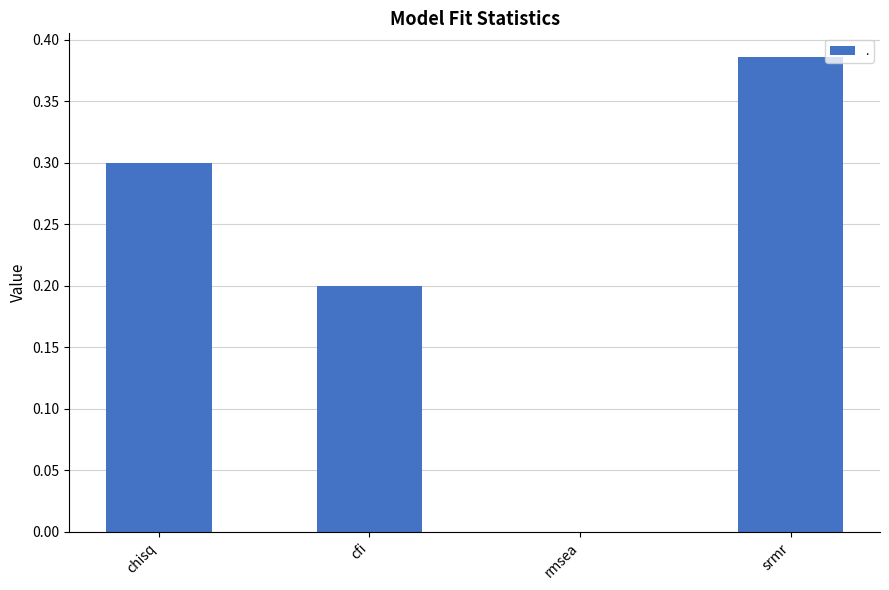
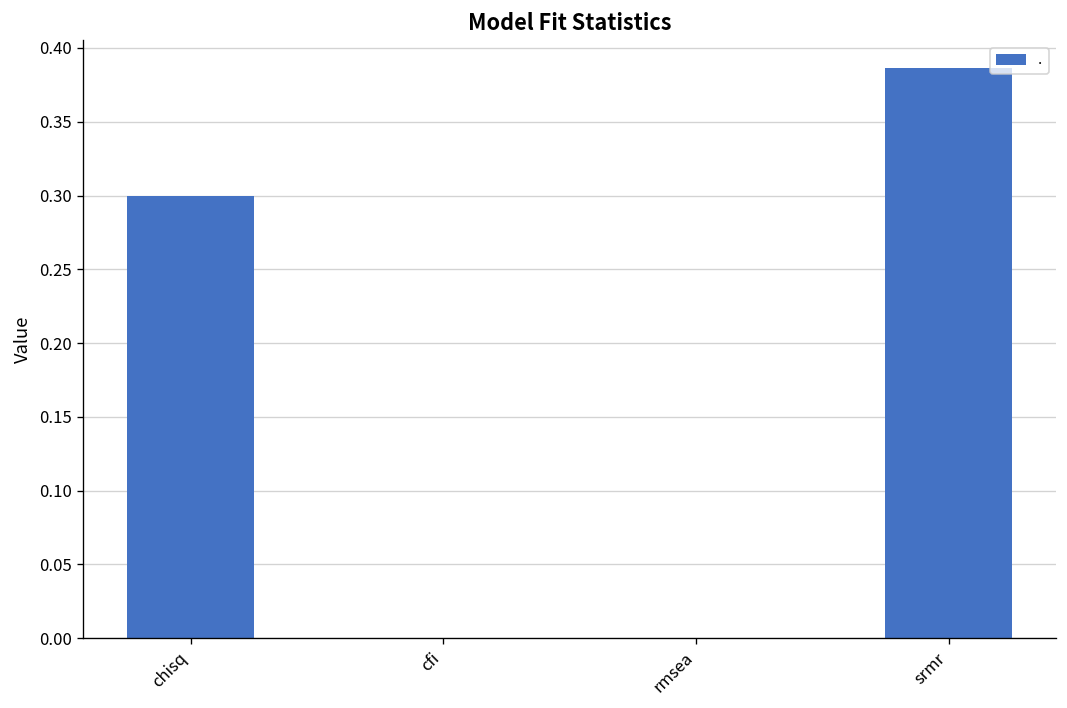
cfi: 0.2 -> 0.0
